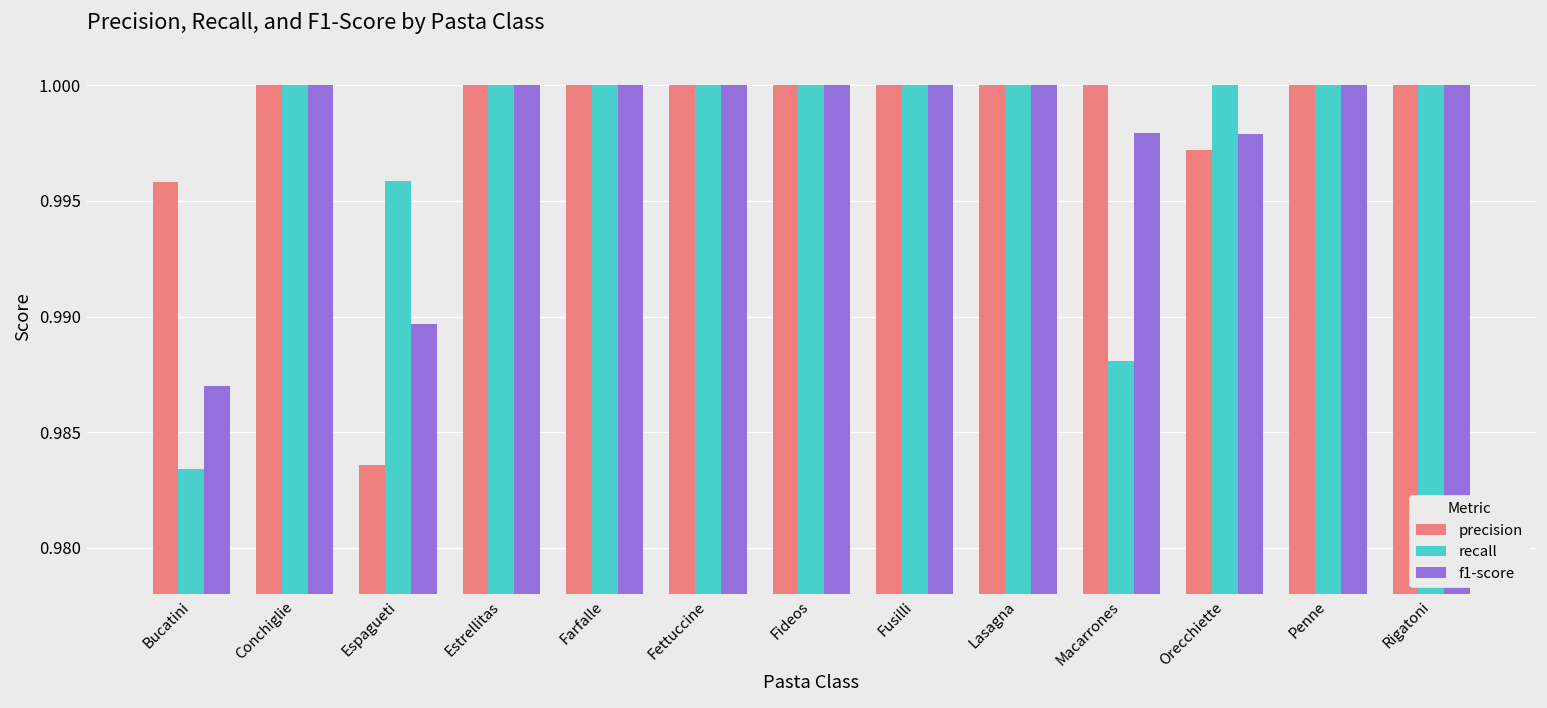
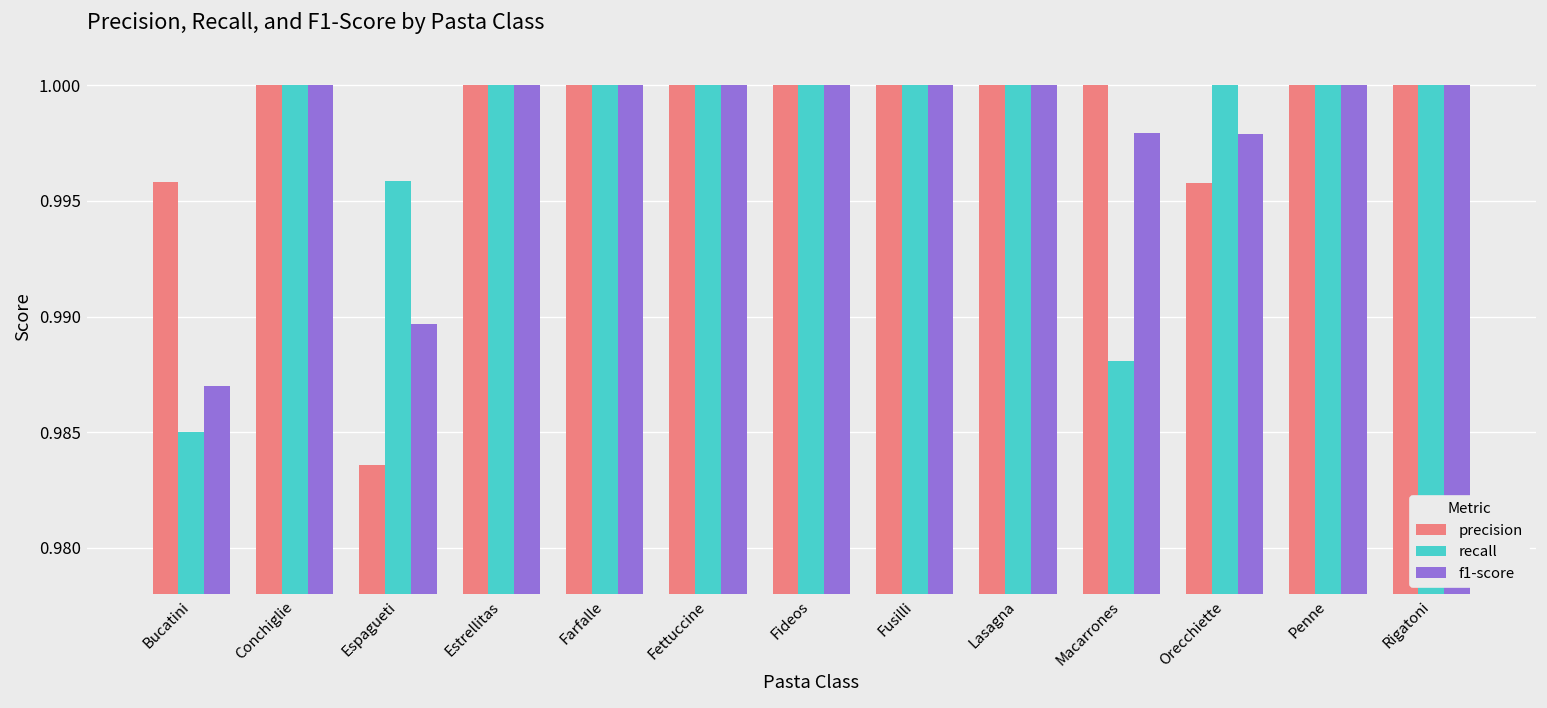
recall, Bucatini: 0.9834 -> 0.9850
precision, Orecchiette: 0.9972 -> 0.9958
